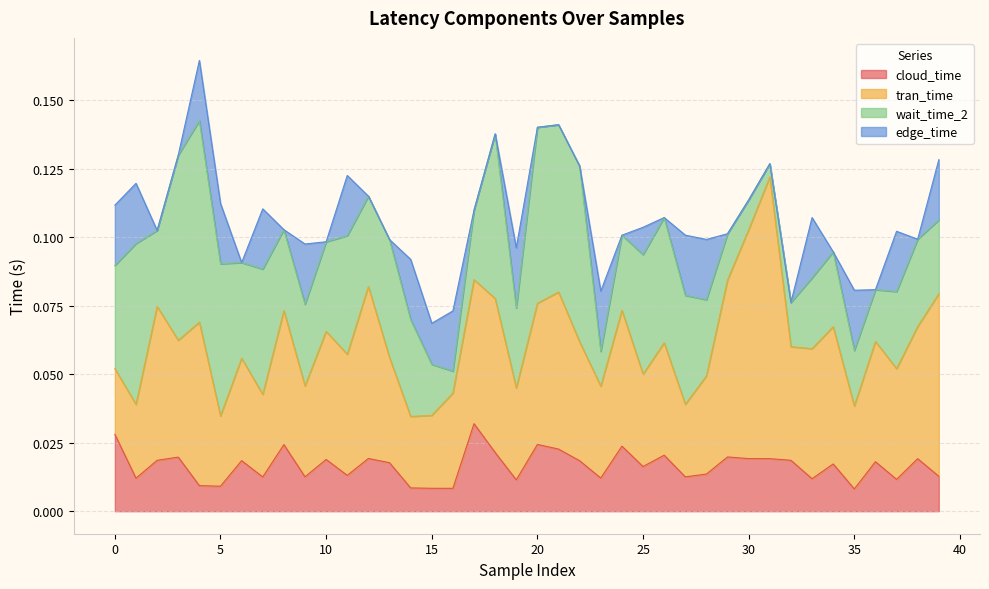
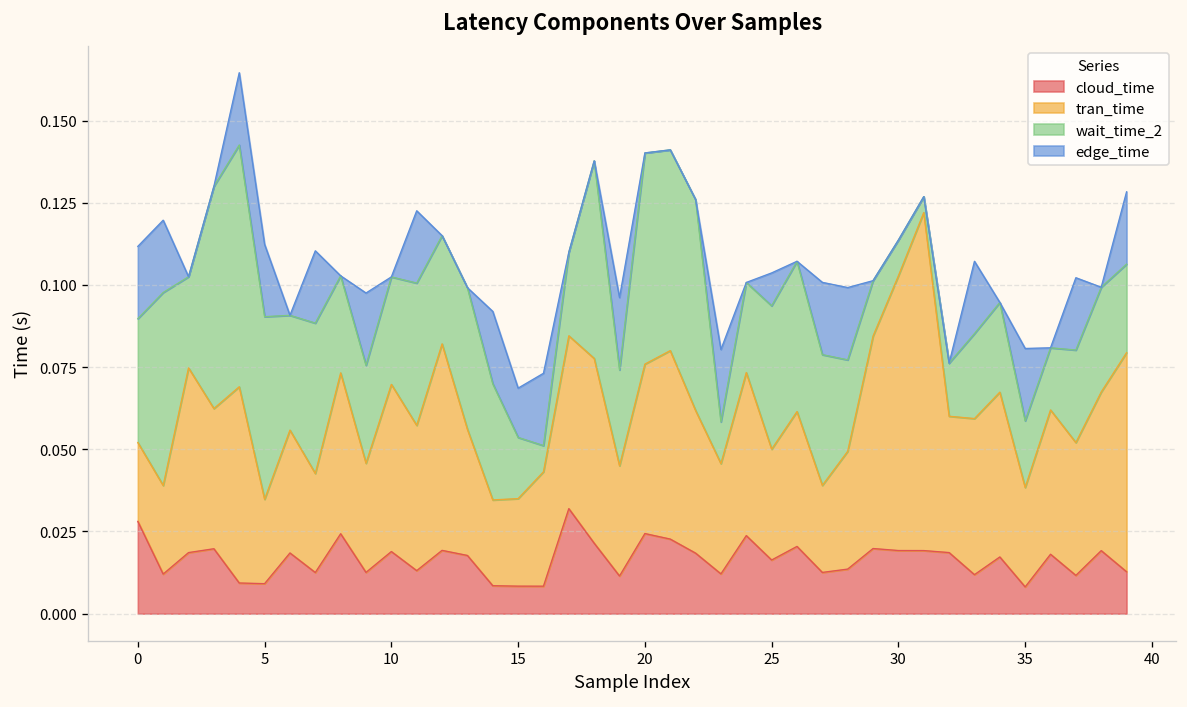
tran_time, 10: 0.047 -> 0.051
